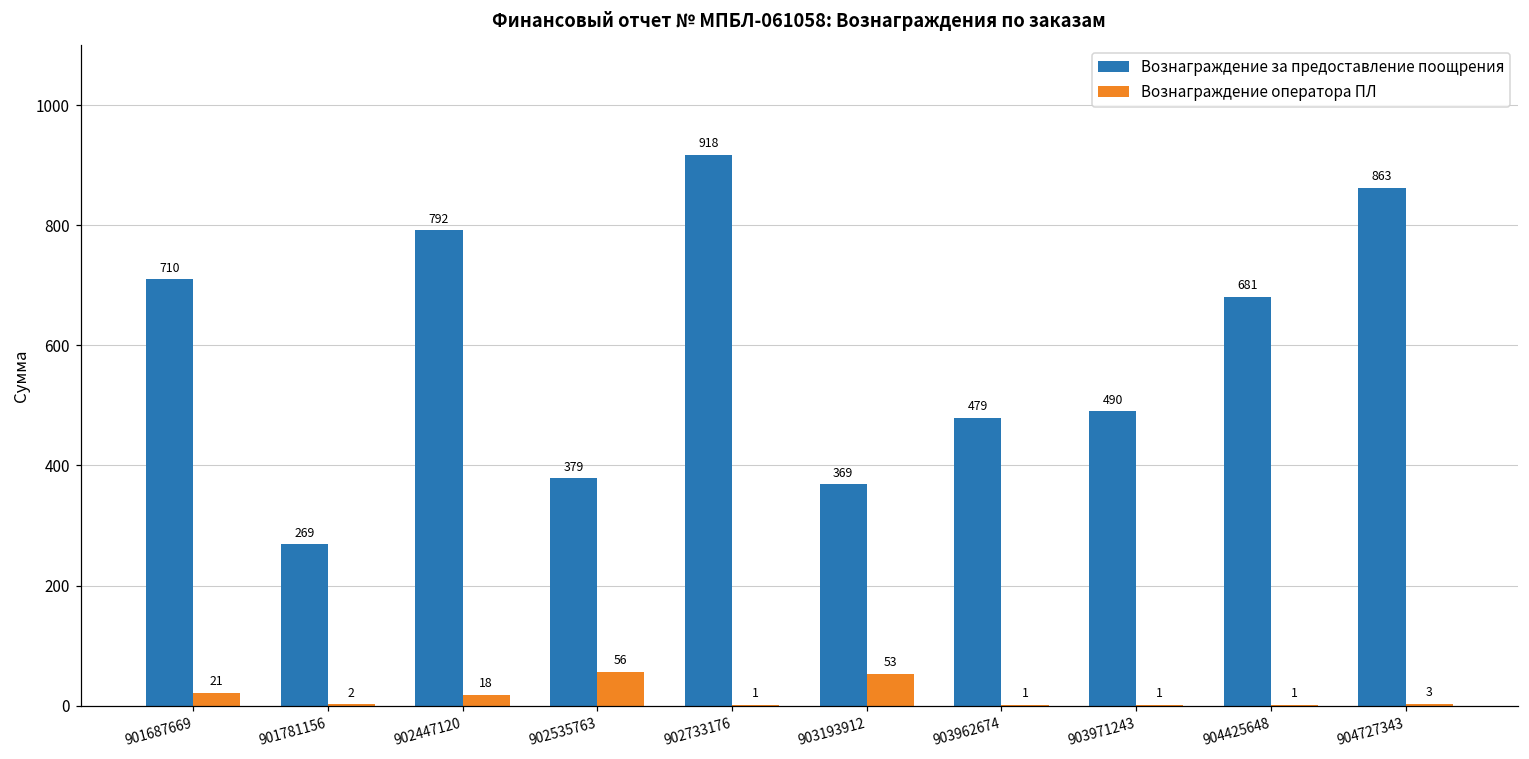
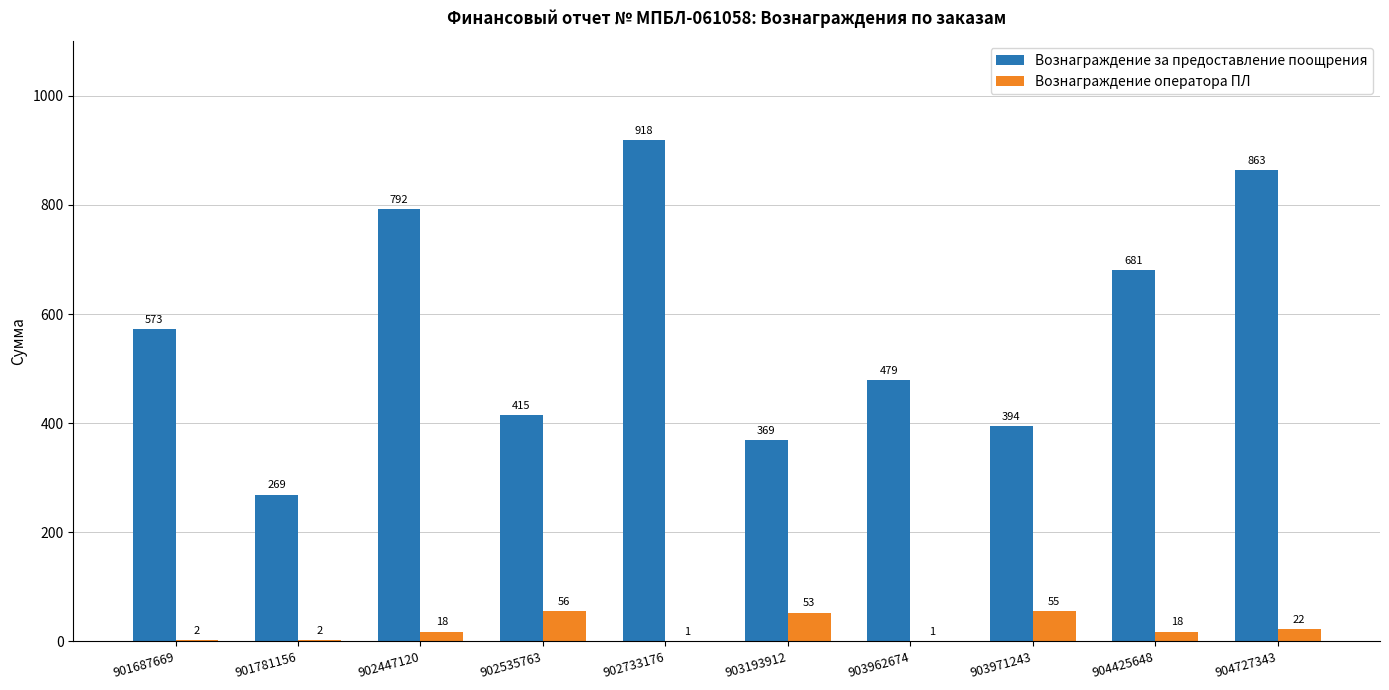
Вознаграждение за предоставление поощрения, 901687669: 710 -> 573
Вознаграждение оператора ПЛ, 901687669: 21 -> 2
Вознаграждение за предоставление поощрения, 902535763: 379 -> 415
Вознаграждение за предоставление поощрения, 903971243: 490 -> 394
Вознаграждение оператора ПЛ, 903971243: 1 -> 55
Вознаграждение оператора ПЛ, 904425648: 1 -> 18
Вознаграждение оператора ПЛ, 904727343: 3 -> 22
